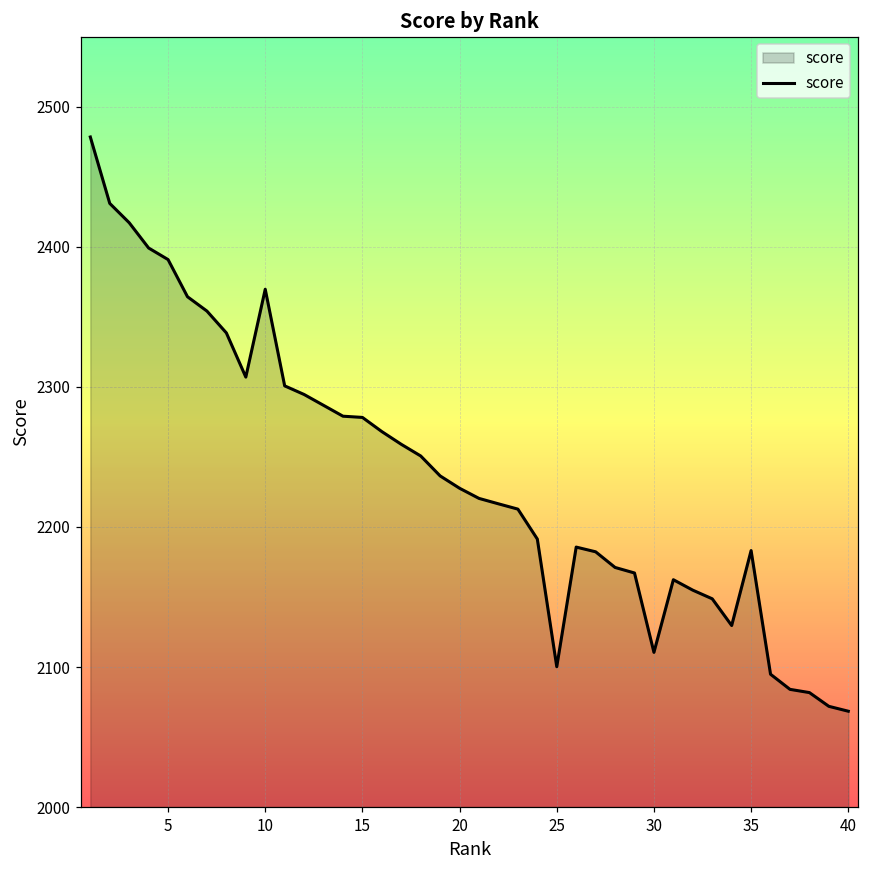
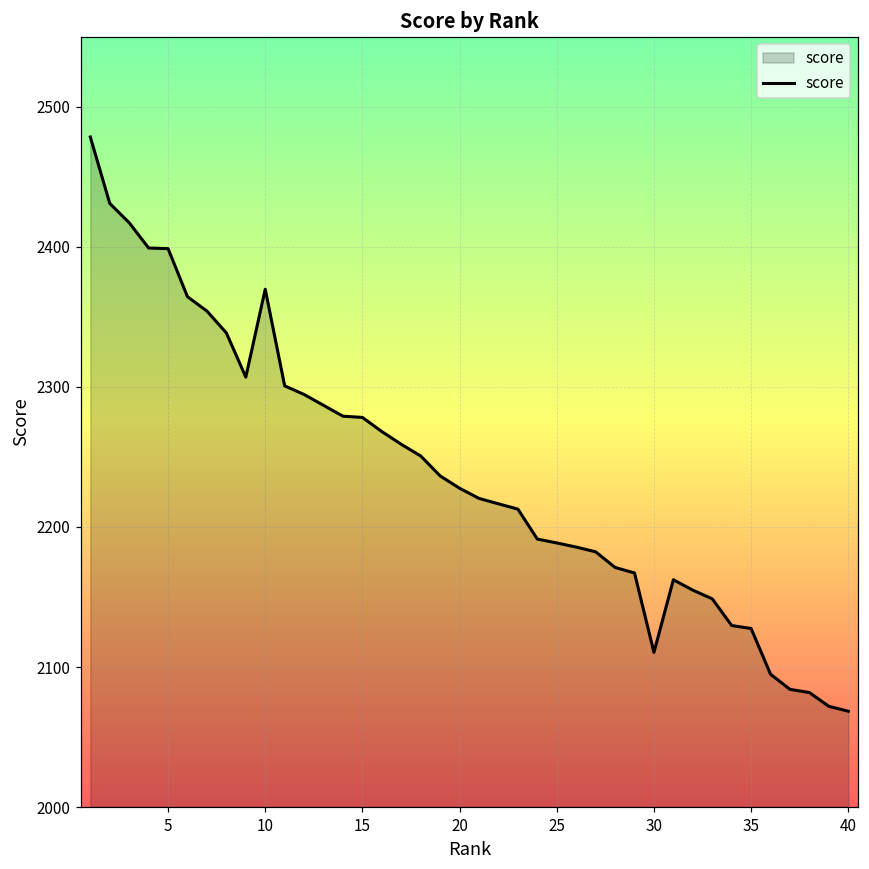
5: 2391 -> 2399
25: 2100 -> 2189
35: 2183 -> 2127
